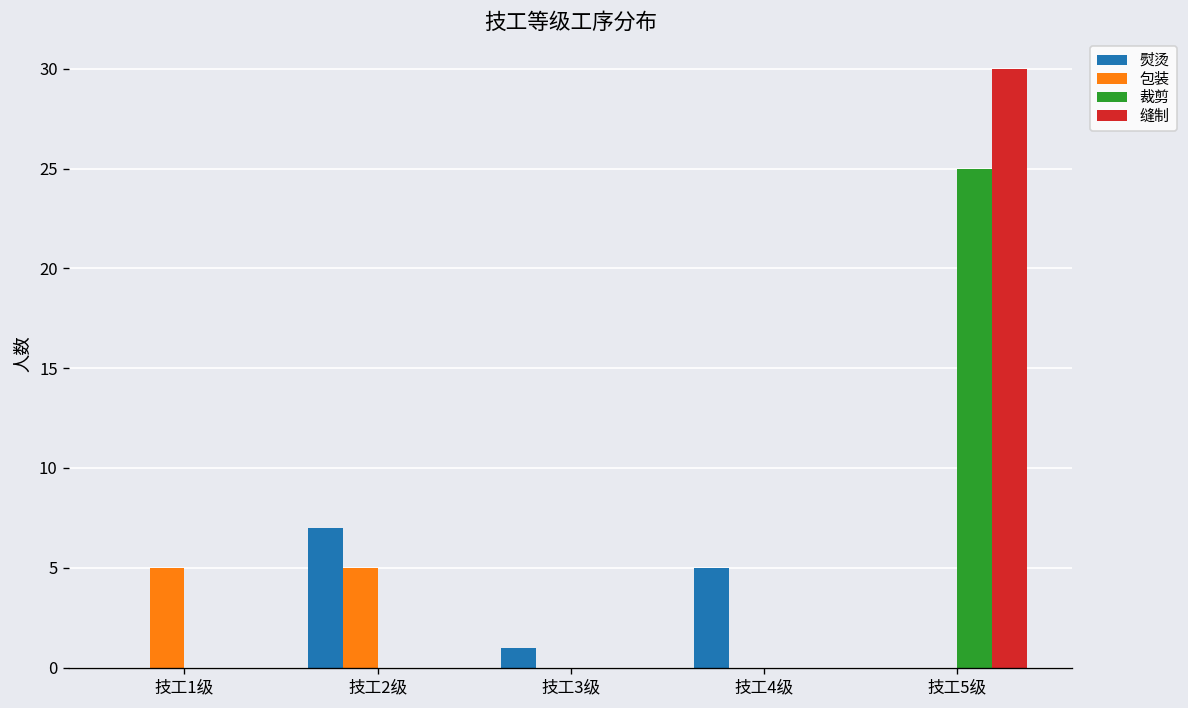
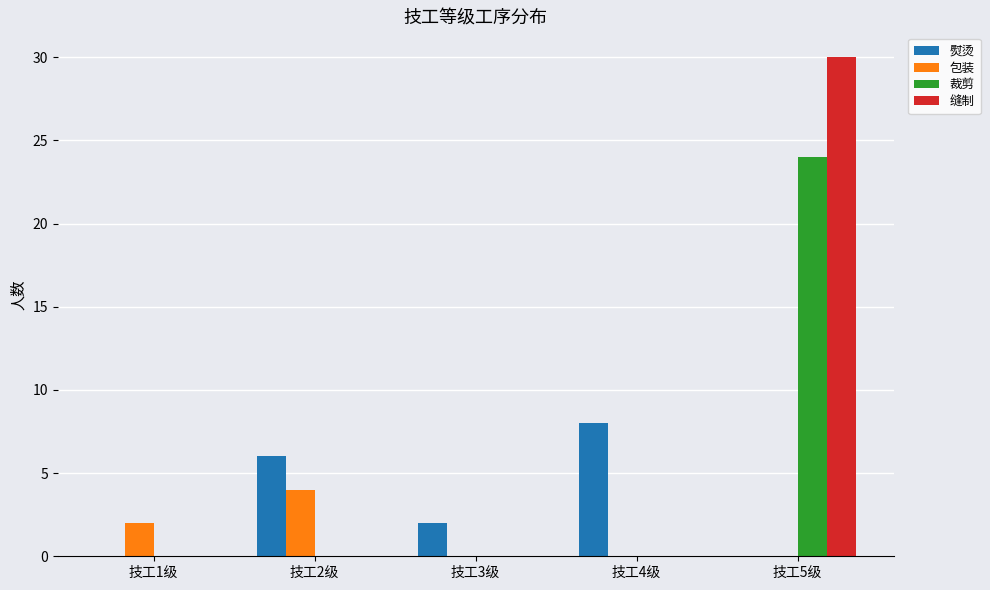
包装, 技工1级: 5 -> 2
熨烫, 技工2级: 7 -> 6
包装, 技工2级: 5 -> 4
熨烫, 技工3级: 1 -> 2
熨烫, 技工4级: 5 -> 8
裁剪, 技工5级: 25 -> 24
